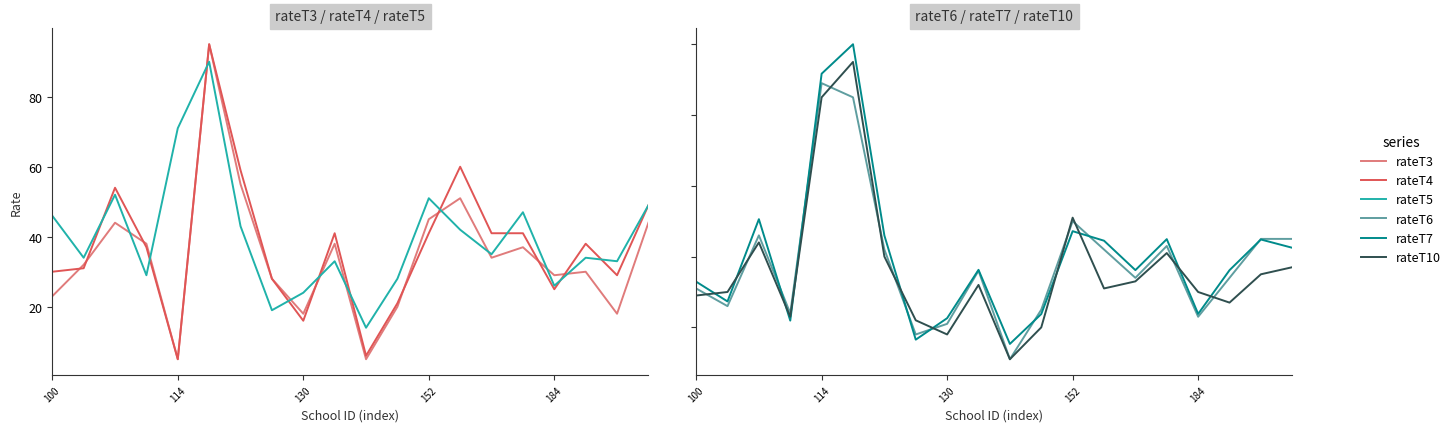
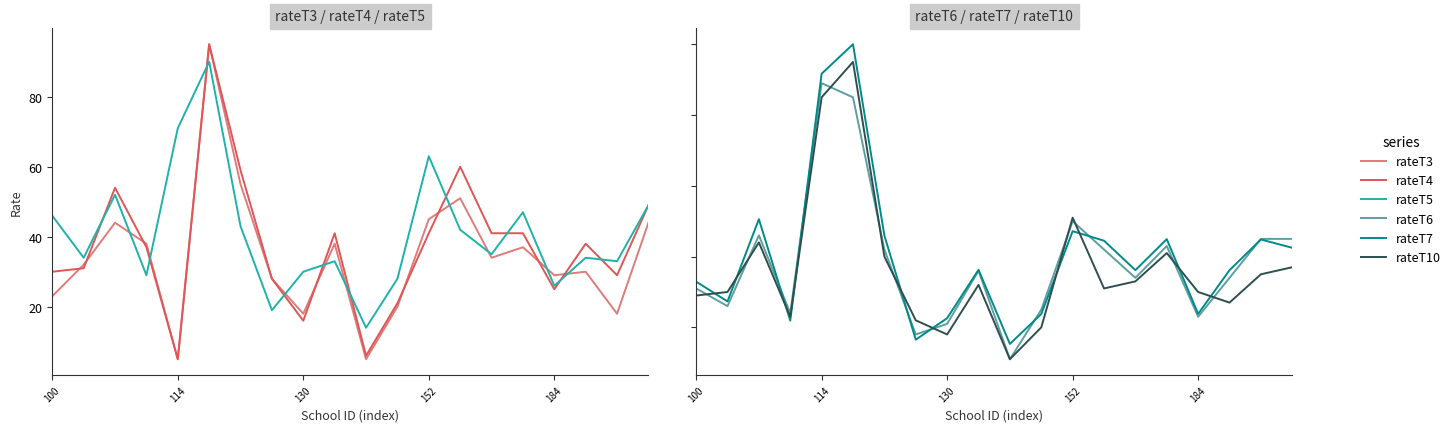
rateT3 / rateT4 / rateT5, rateT5, 130: 24 -> 30
rateT3 / rateT4 / rateT5, rateT5, 152: 51 -> 63
